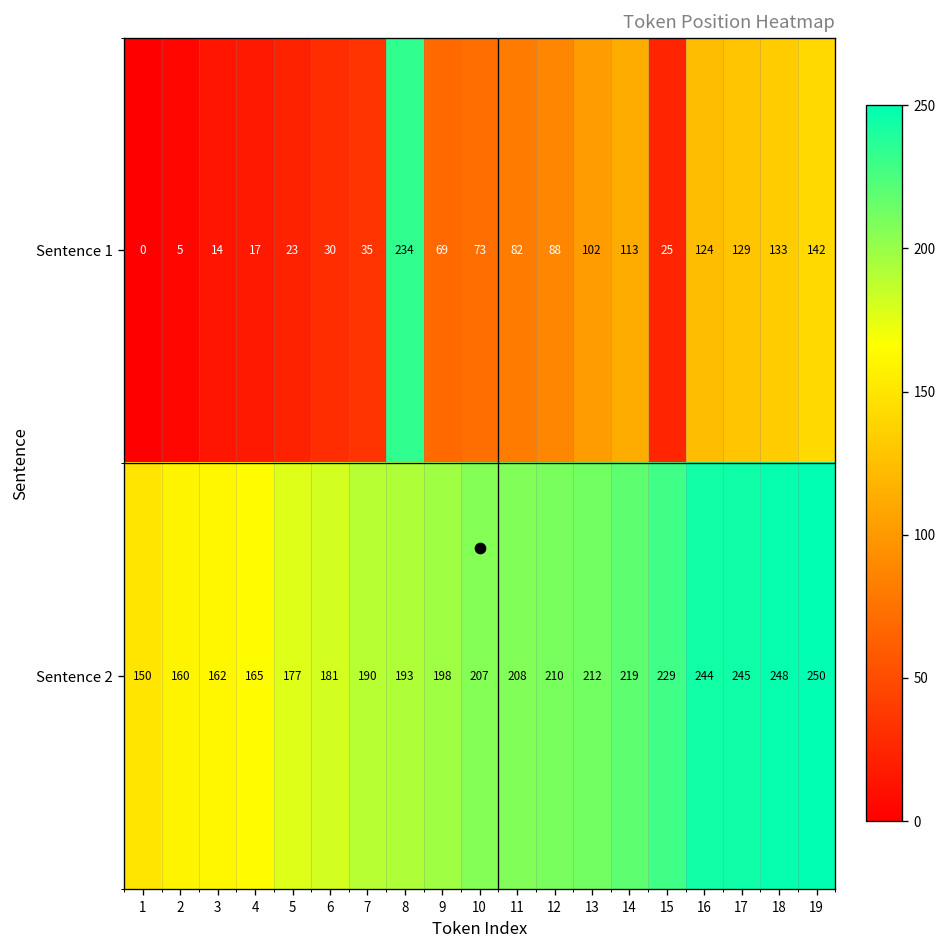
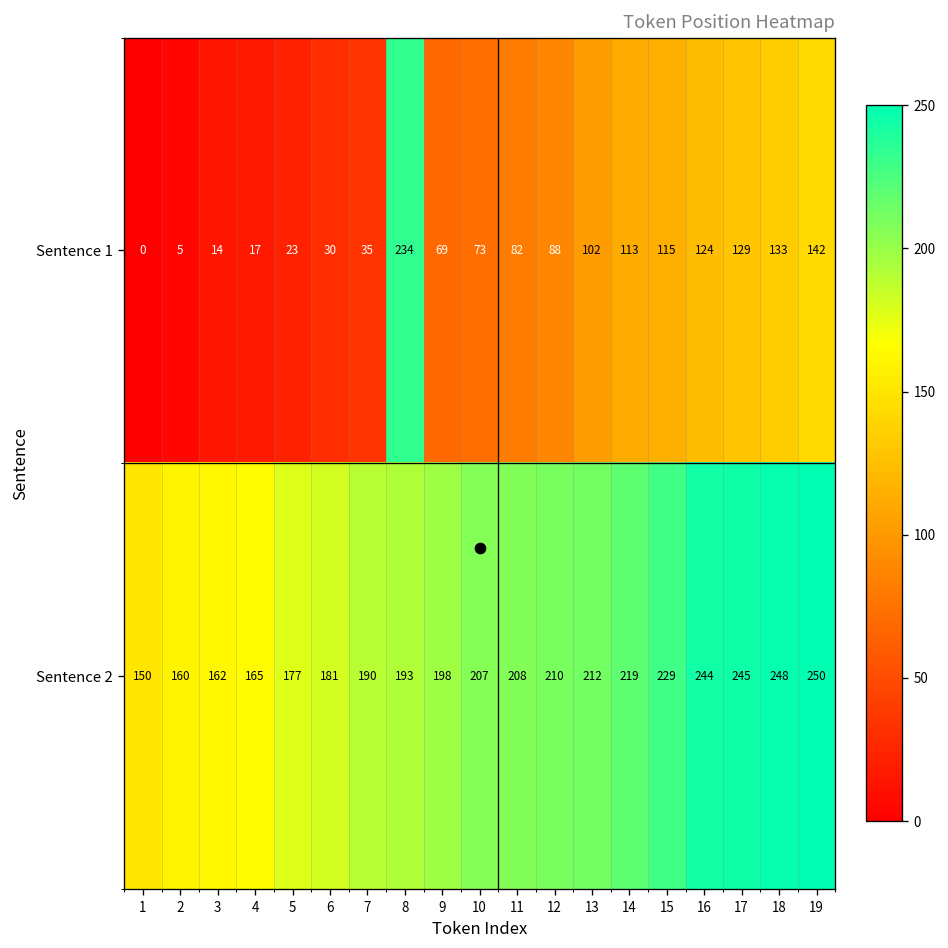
Sentence 1, 15: 25 -> 115
